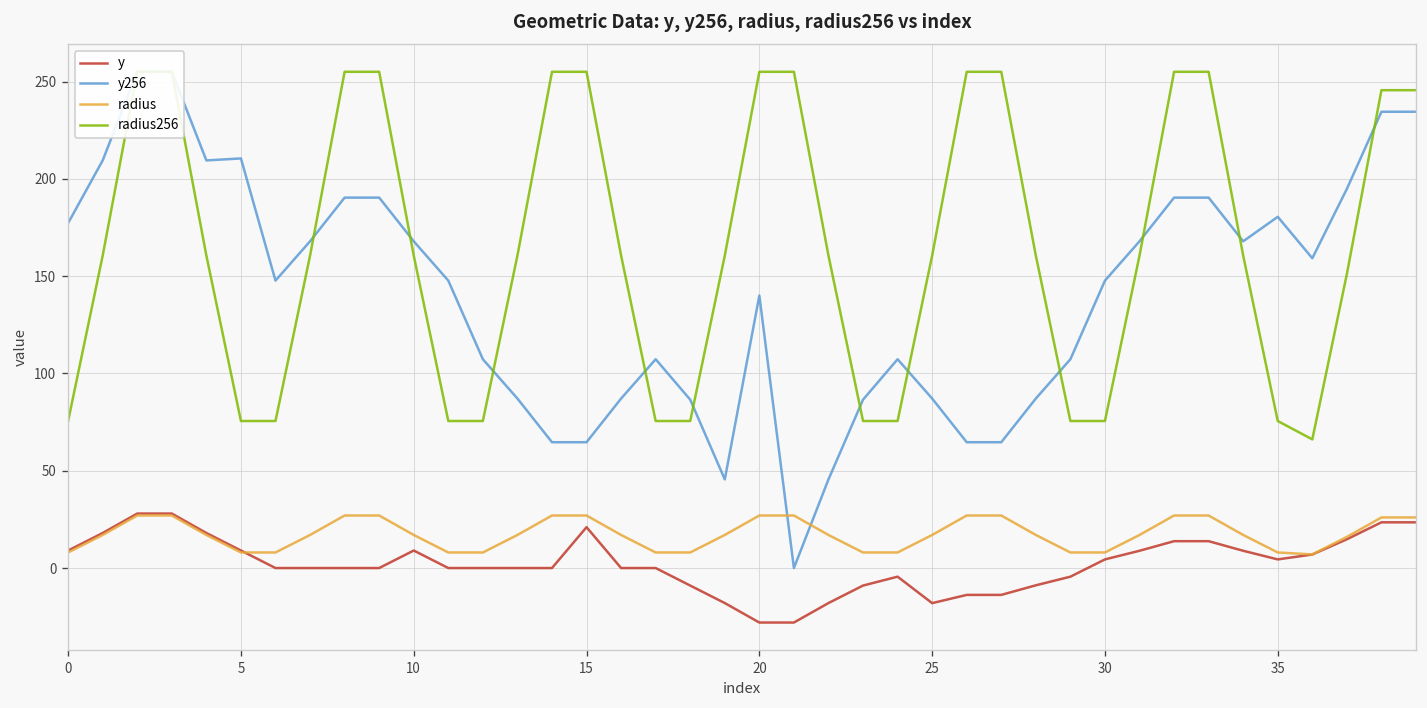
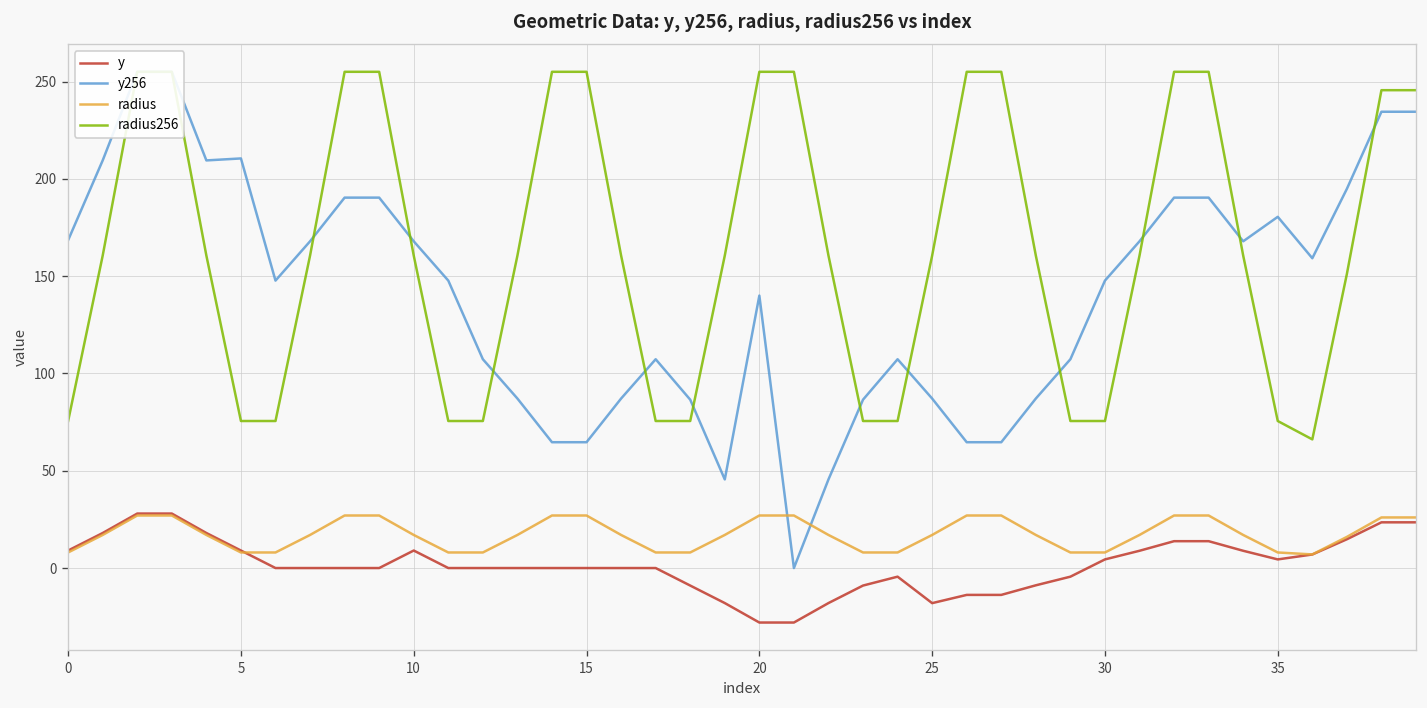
y256, 0: 177 -> 168
y, 15: 21 -> 0
